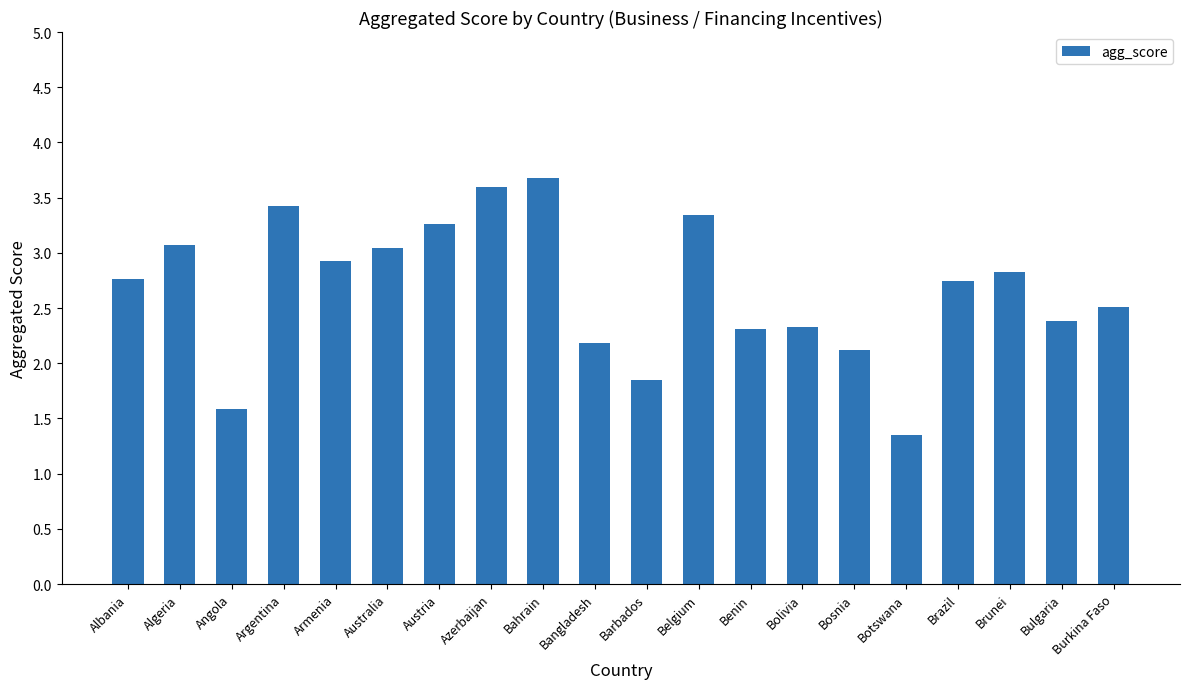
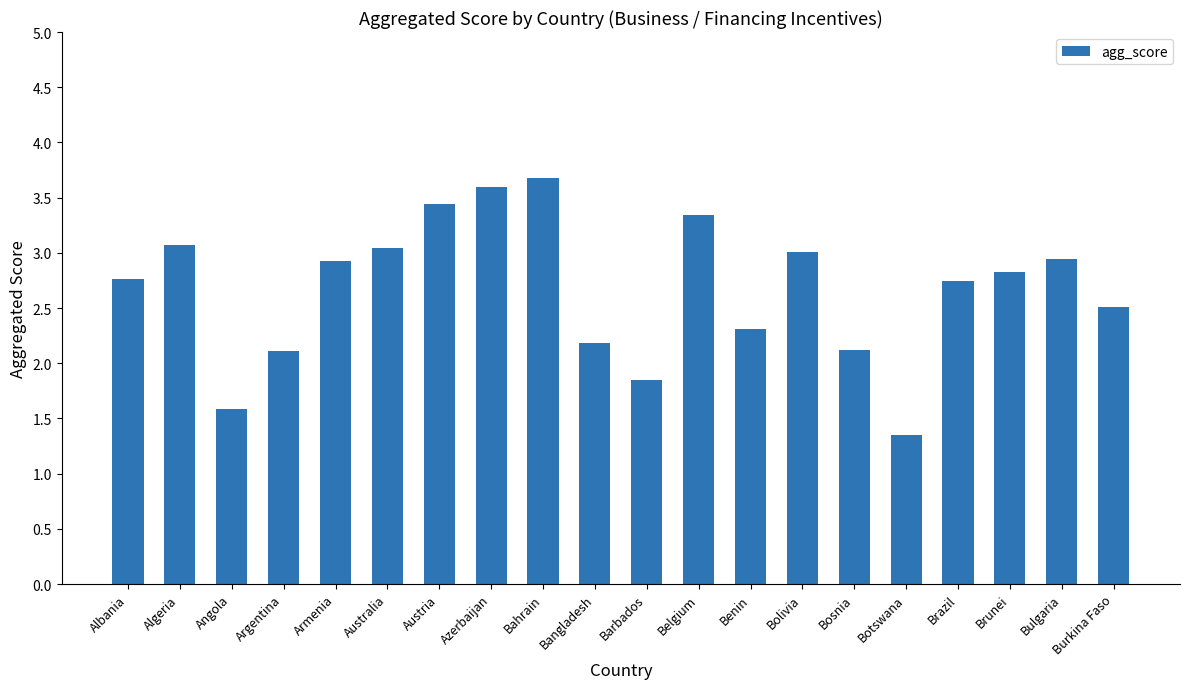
Argentina: 3.42 -> 2.11
Austria: 3.26 -> 3.44
Bolivia: 2.33 -> 3.01
Bulgaria: 2.38 -> 2.95
